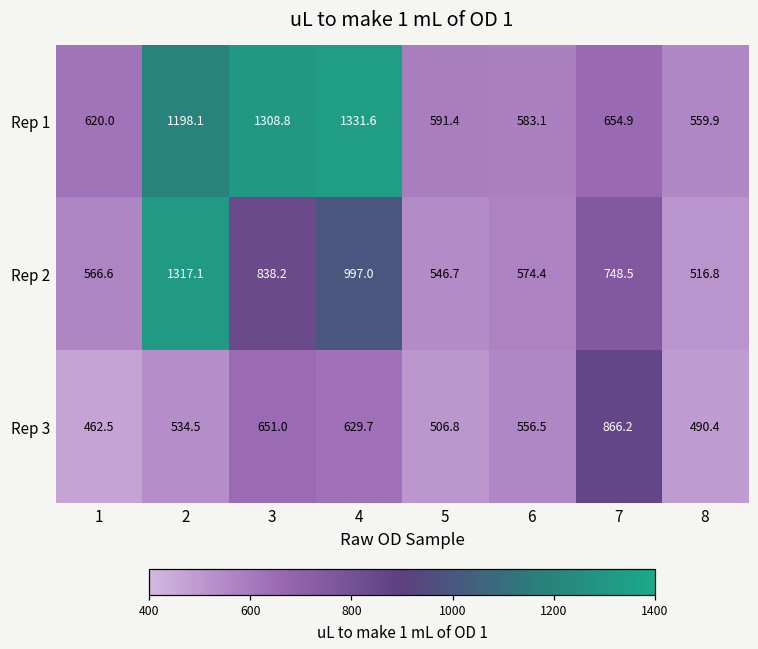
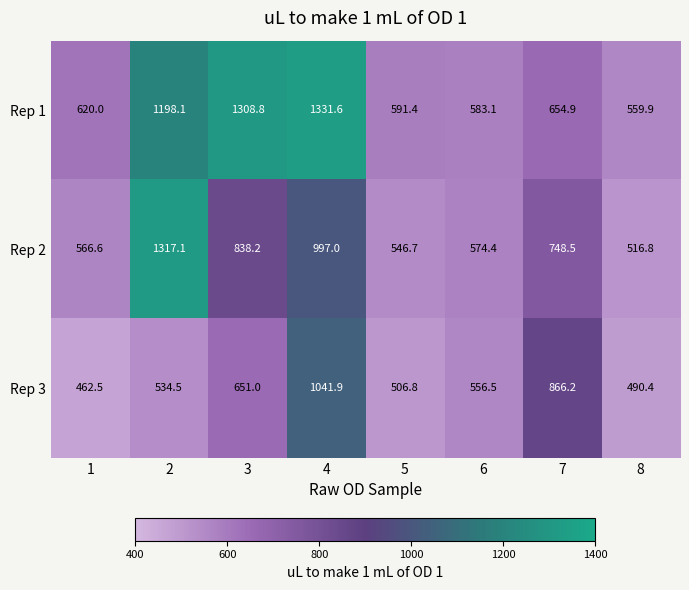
Rep 3, 4: 629.7 -> 1041.9
